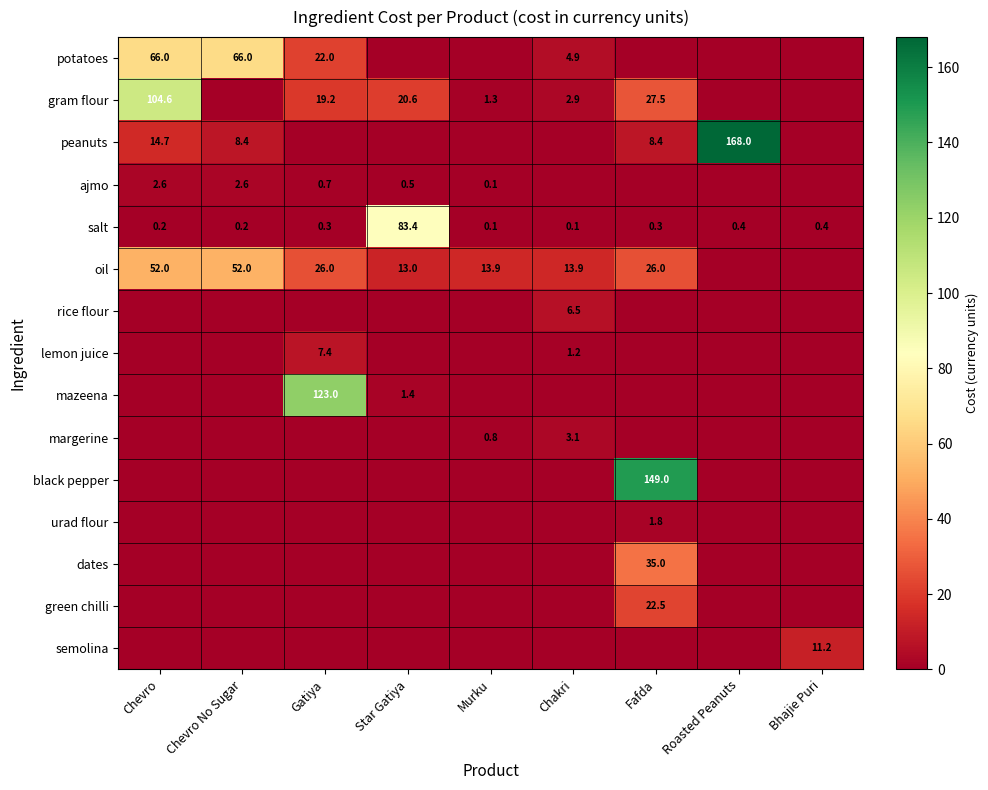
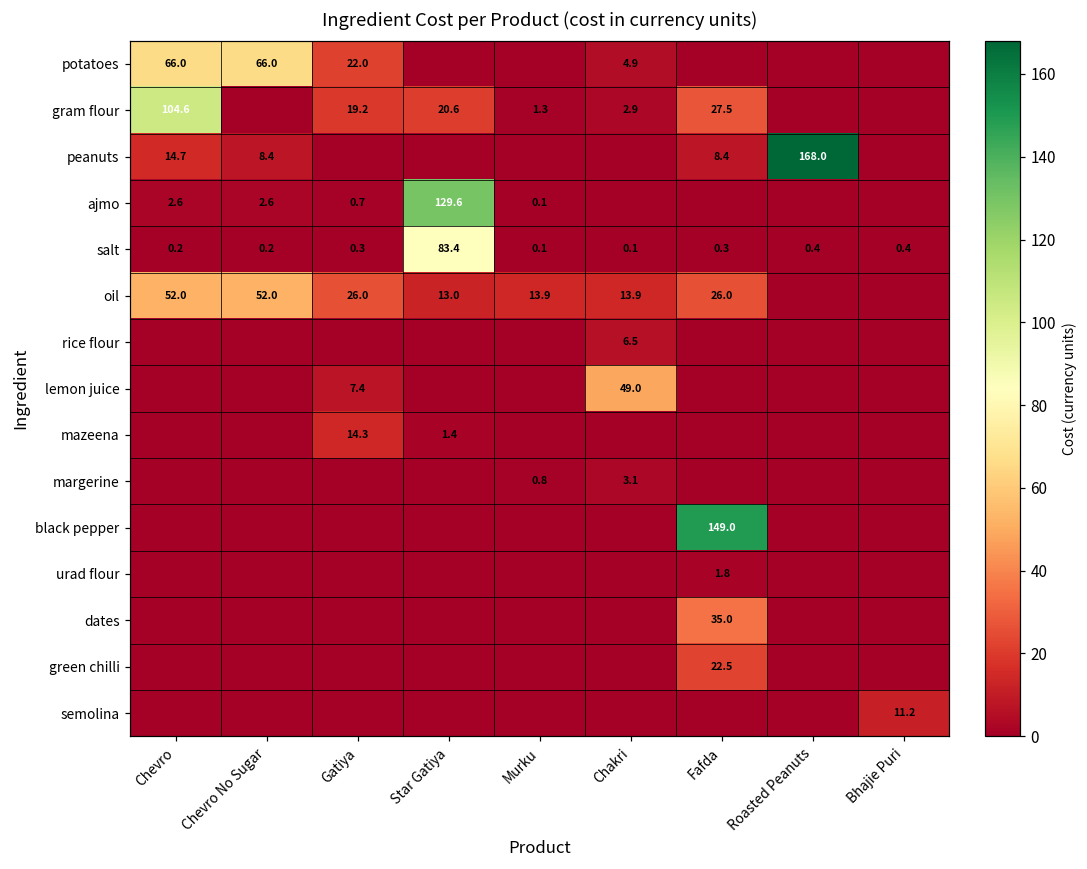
ajmo, Star Gatiya: 0.5 -> 129.6
lemon juice, Chakri: 1.2 -> 49.0
mazeena, Gatiya: 123.0 -> 14.3
